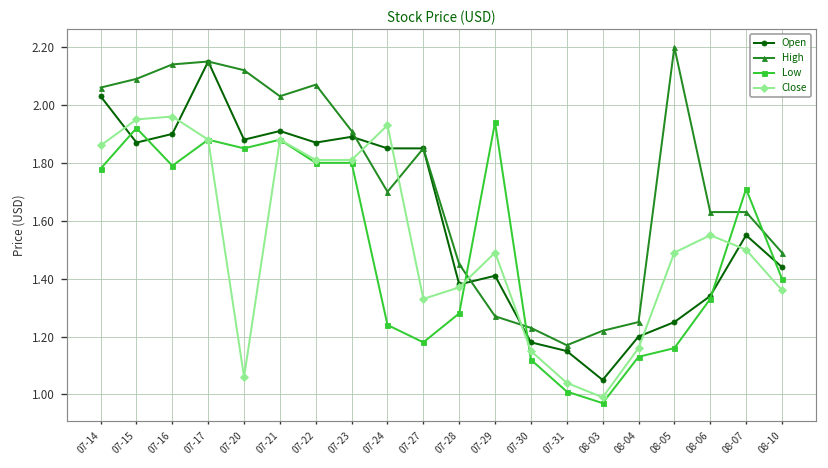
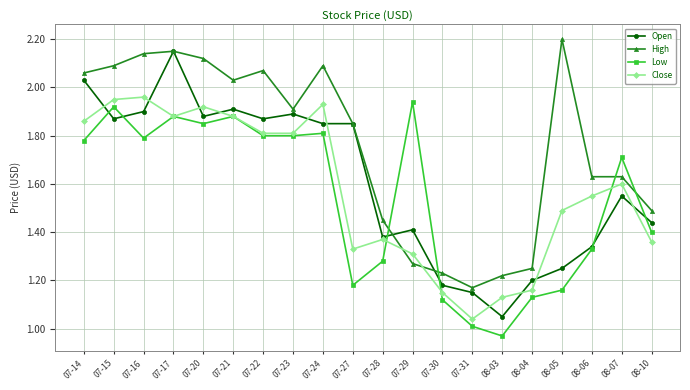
Close, 07-20: 1.06 -> 1.92
High, 07-24: 1.70 -> 2.09
Low, 07-24: 1.24 -> 1.81
Close, 07-29: 1.49 -> 1.31
Close, 08-03: 0.99 -> 1.13
Close, 08-07: 1.5 -> 1.6
